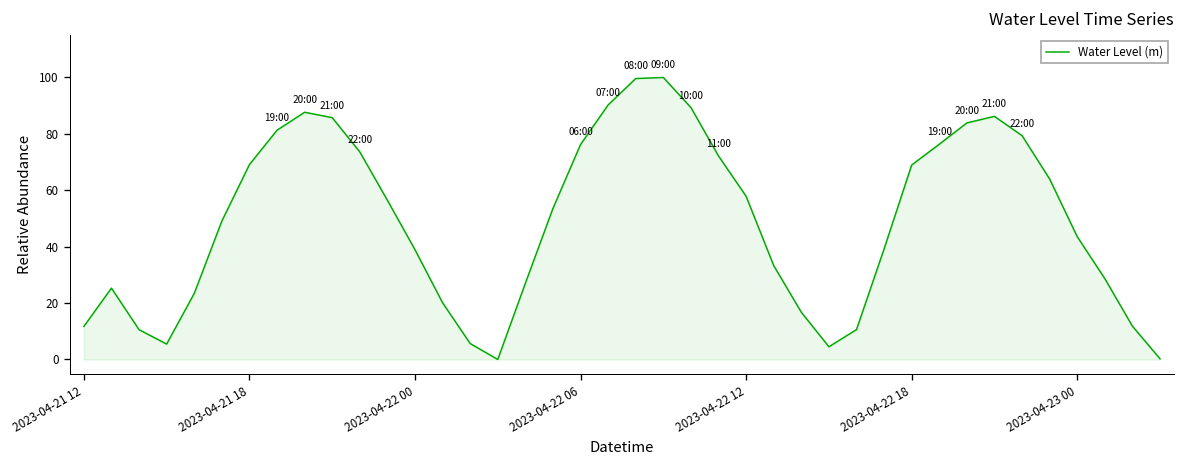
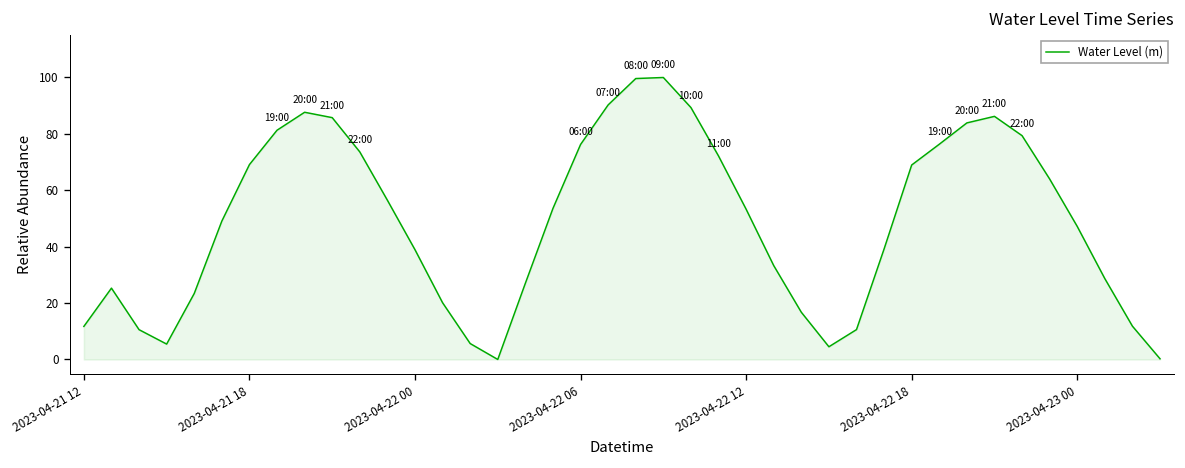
2023-04-22 12: 58 -> 53
2023-04-23 00: 44 -> 47
